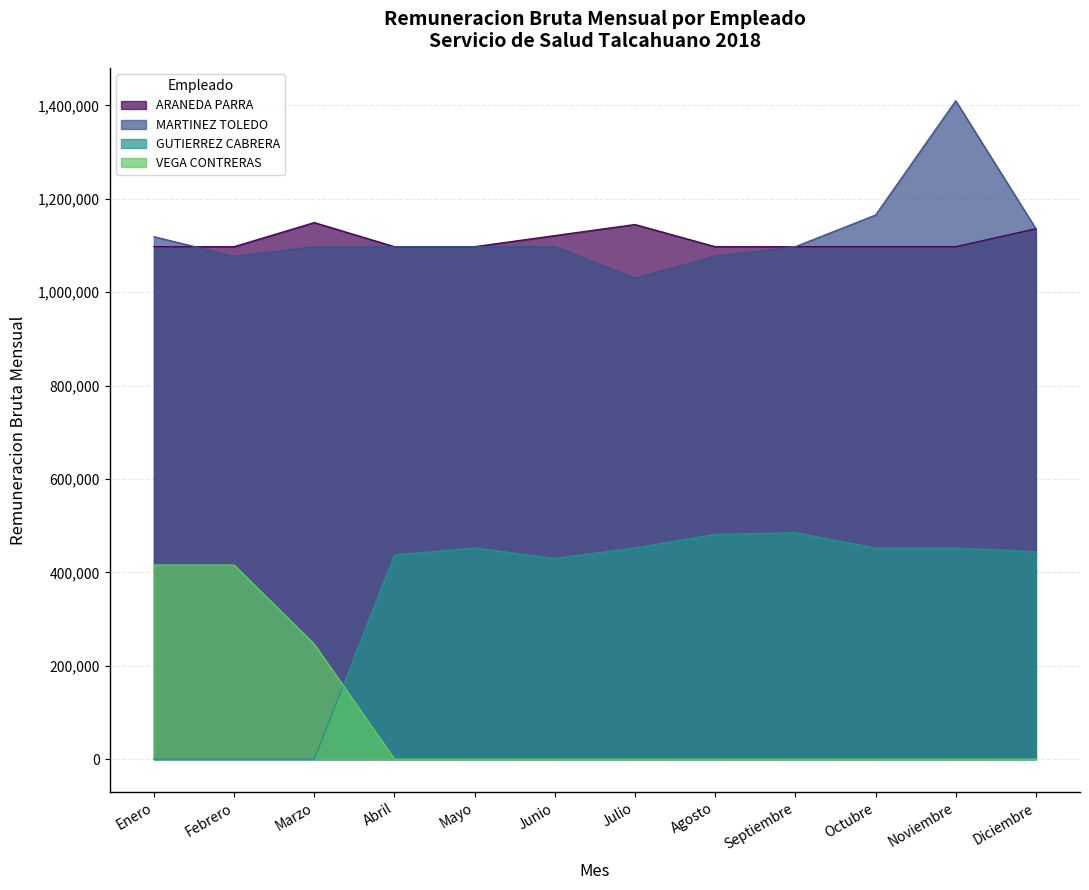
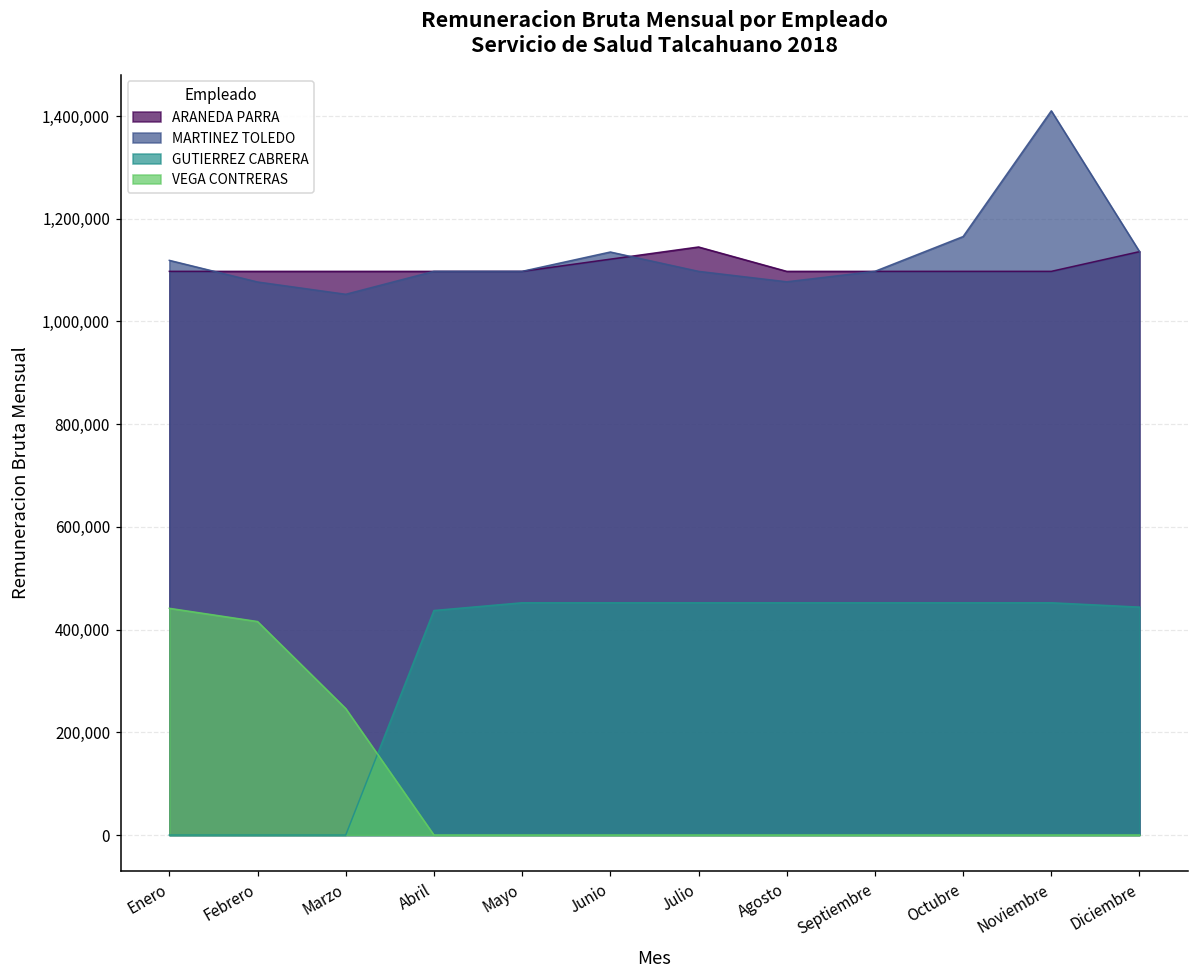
VEGA CONTRERAS, Enero: 420,000 -> 440,000
ARANEDA PARRA, Marzo: 1,150,000 -> 1,100,000
MARTINEZ TOLEDO, Marzo: 1,100,000 -> 1,050,000
MARTINEZ TOLEDO, Junio: 1,100,000 -> 1,140,000
GUTIERREZ CABRERA, Junio: 430,000 -> 450,000
MARTINEZ TOLEDO, Julio: 1,030,000 -> 1,100,000
GUTIERREZ CABRERA, Agosto: 480,000 -> 450,000
GUTIERREZ CABRERA, Septiembre: 480,000 -> 450,000
